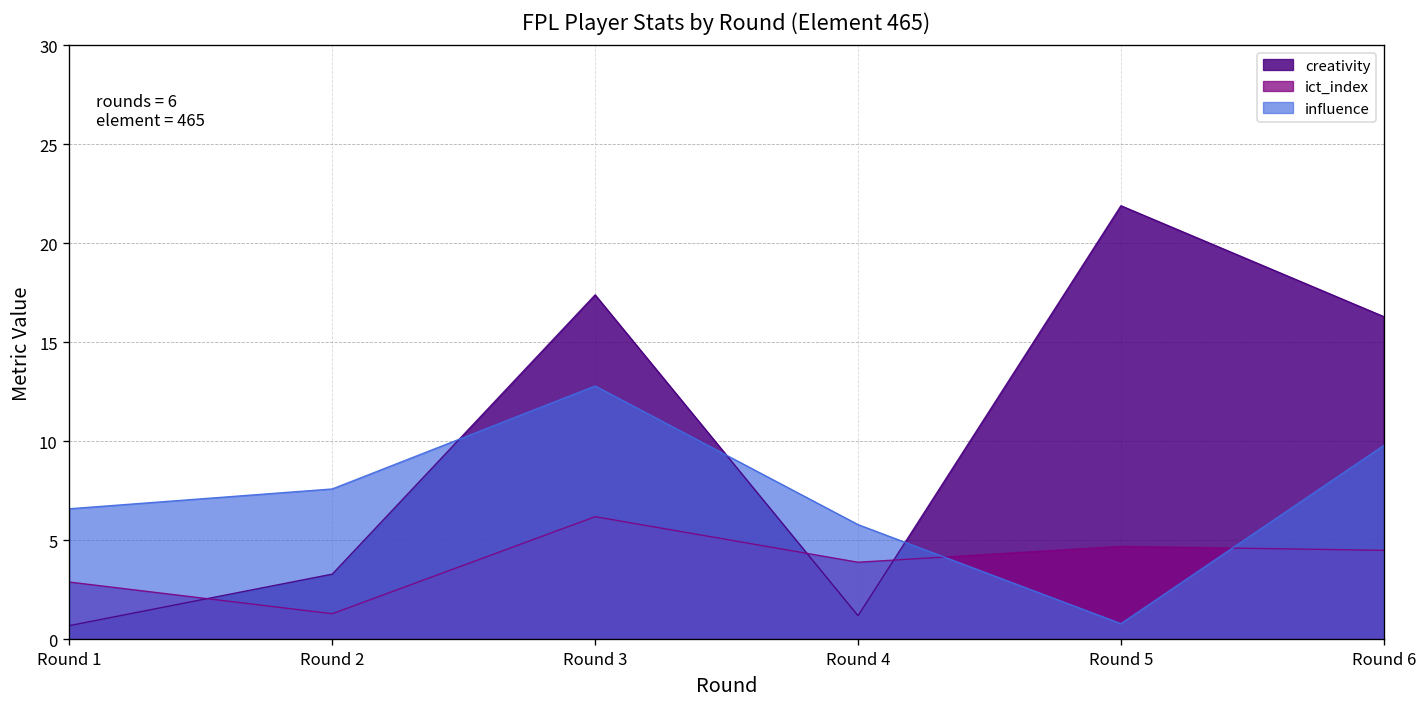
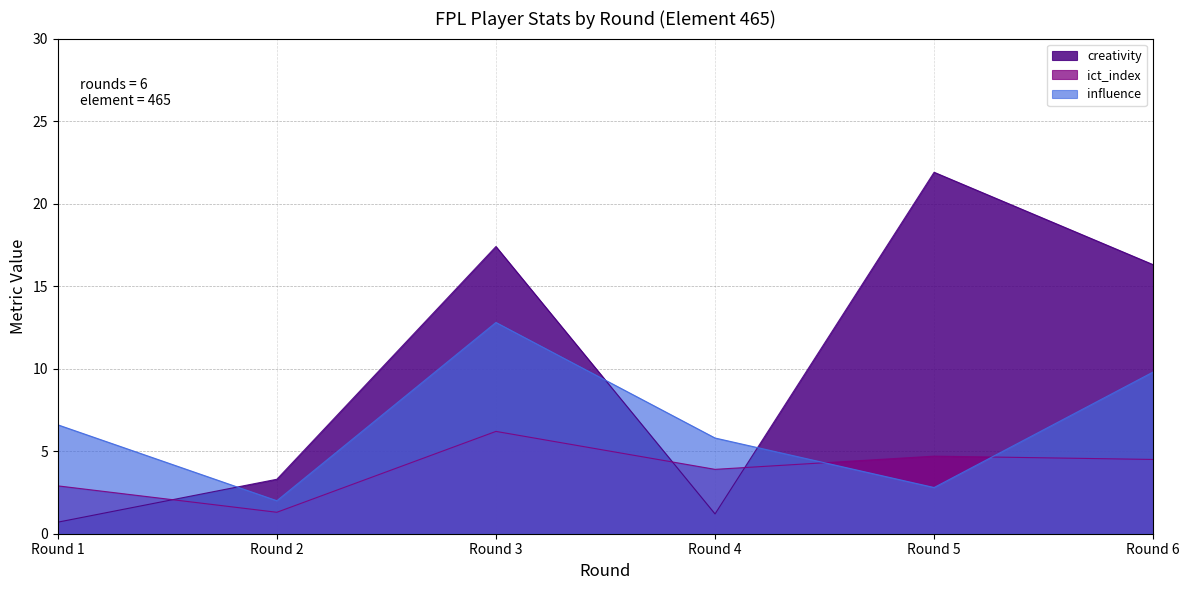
influence, Round 2: 7.6 -> 2.0
influence, Round 5: 0.8 -> 2.8
